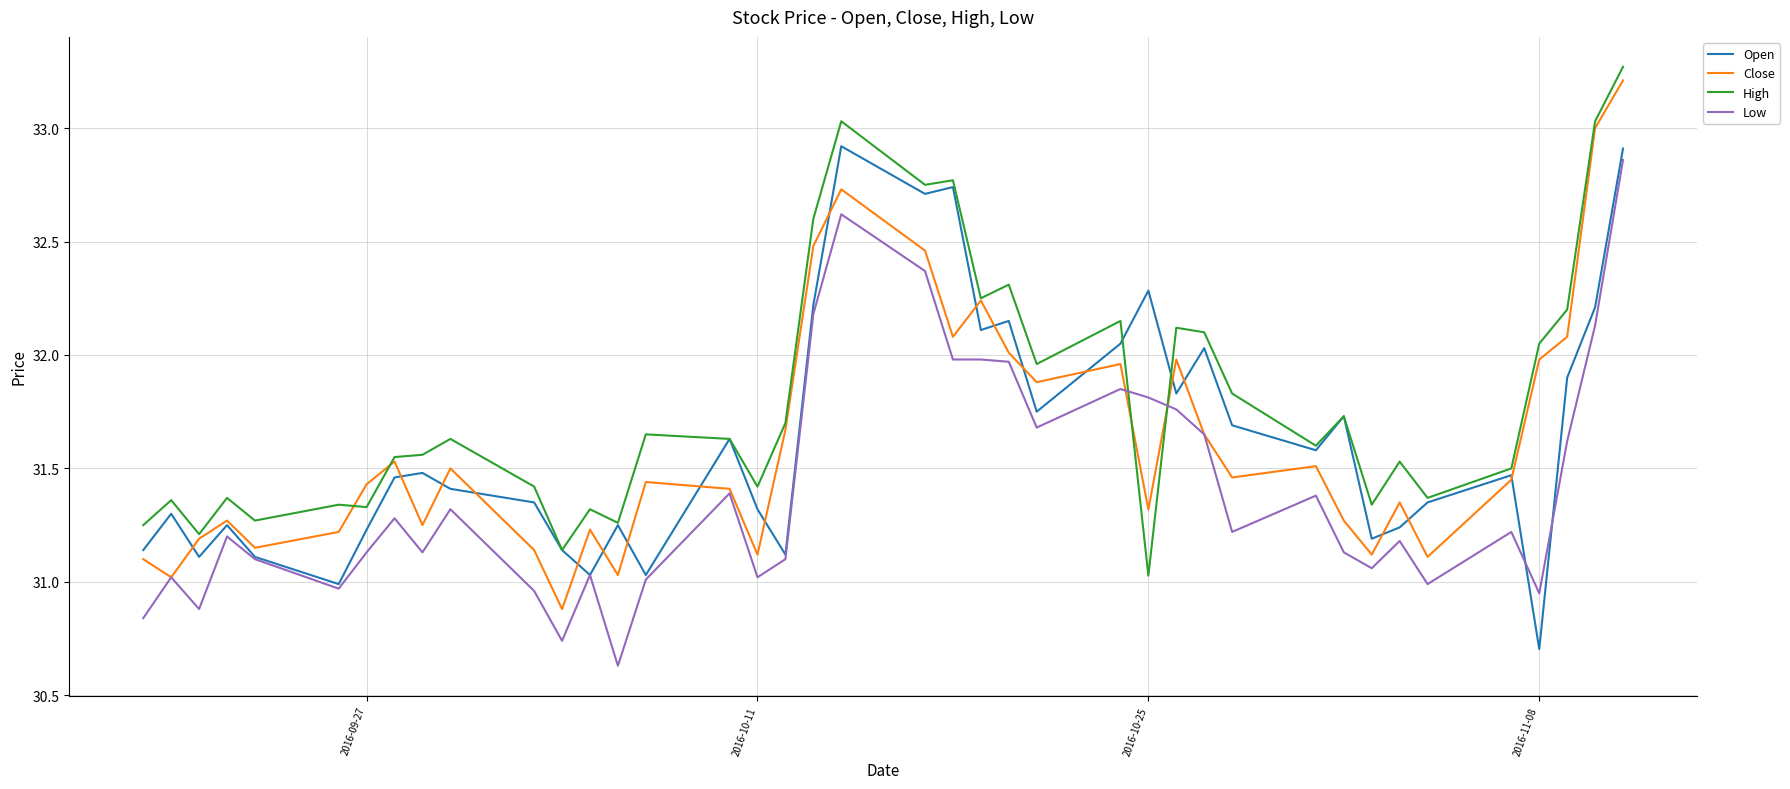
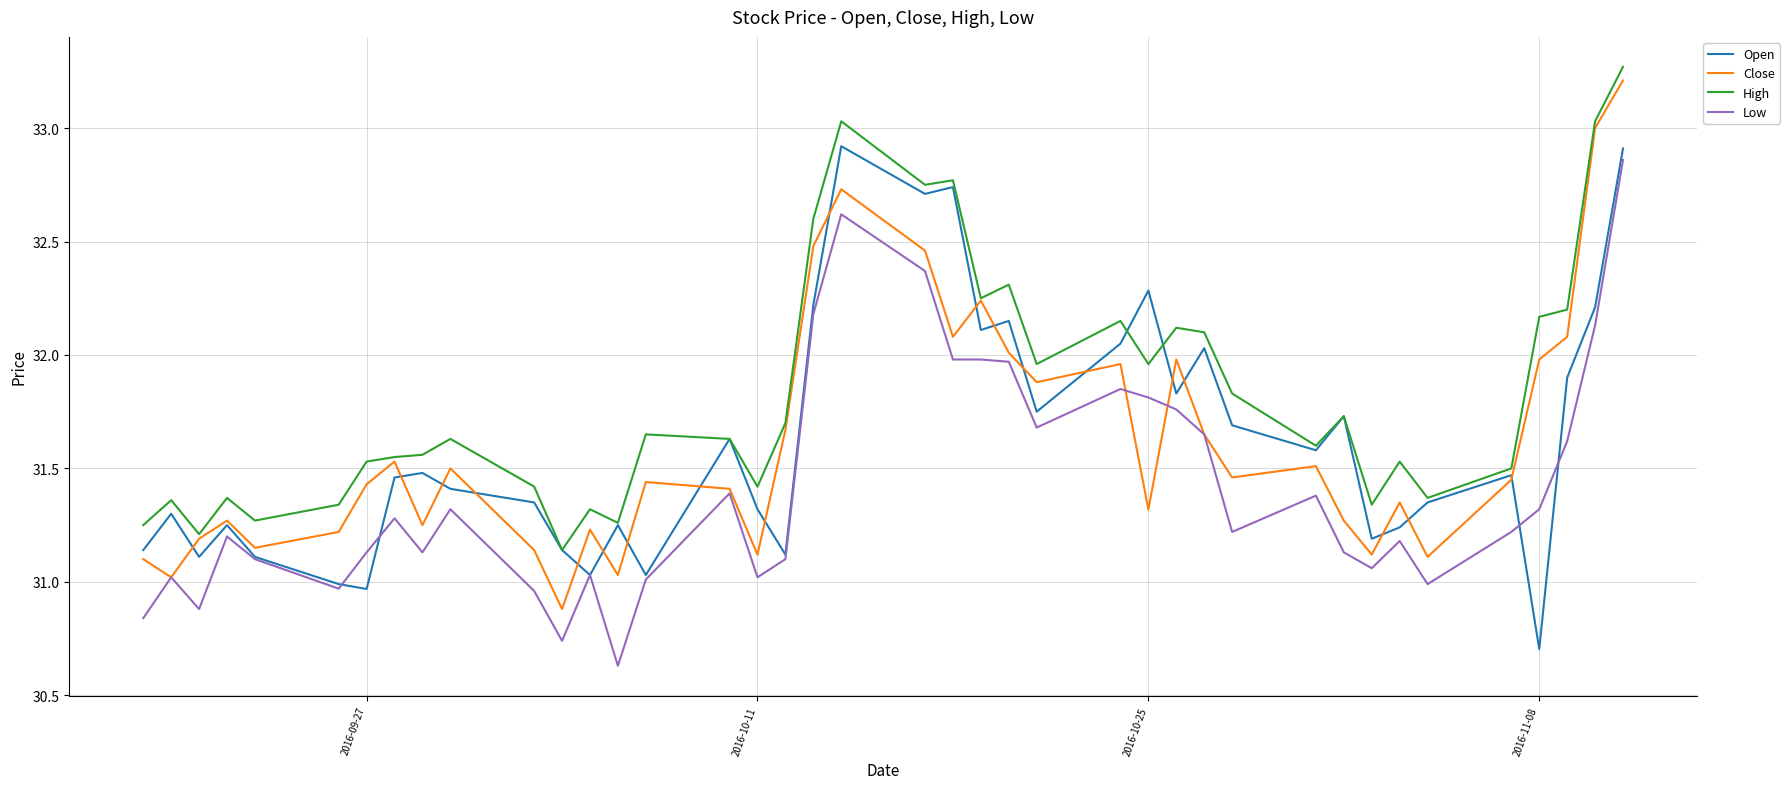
Open, 2016-09-27: 31.23 -> 30.97
High, 2016-09-27: 31.33 -> 31.53
High, 2016-10-25: 31.03 -> 31.96
High, 2016-11-08: 32.05 -> 32.17
Low, 2016-11-08: 30.95 -> 31.32
